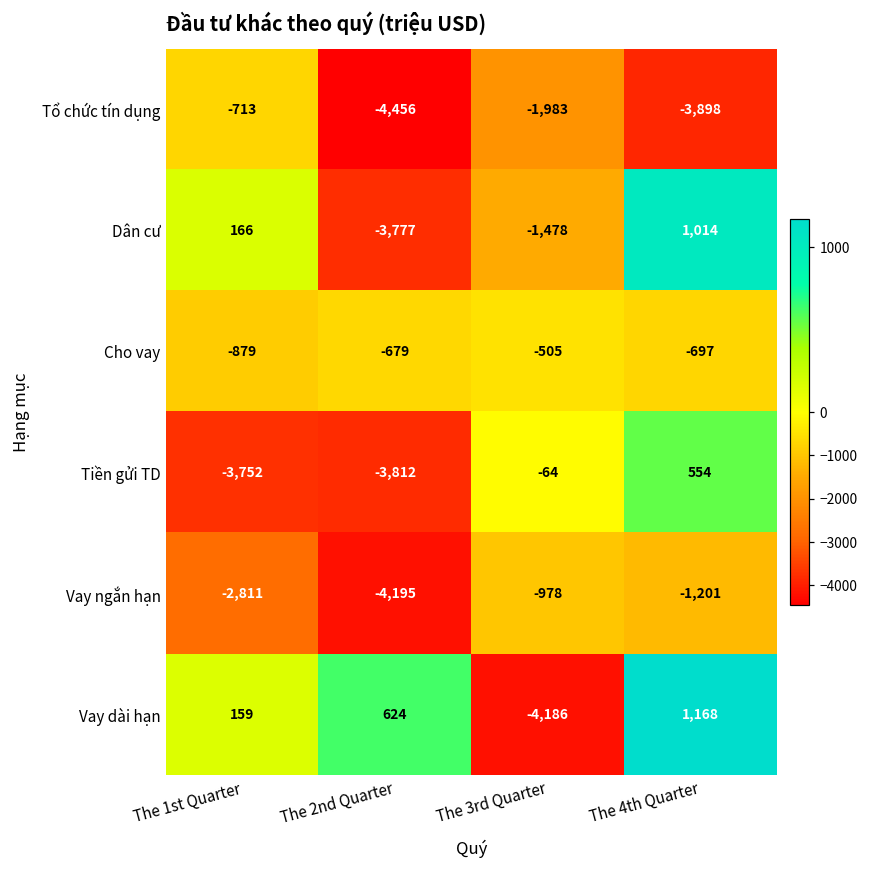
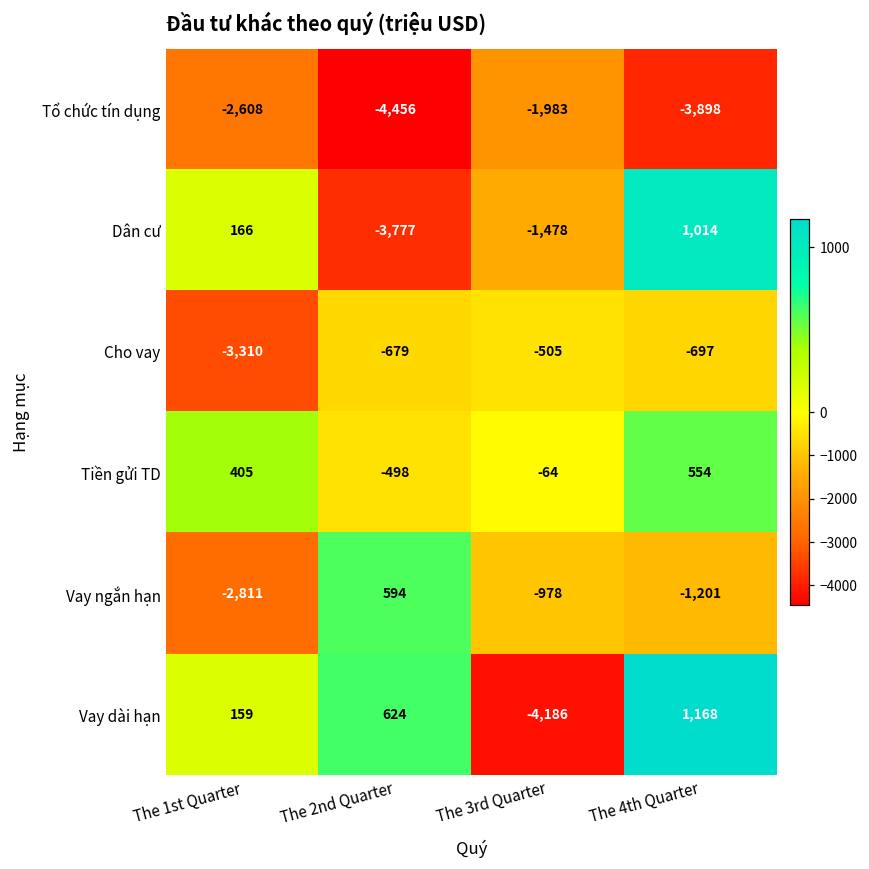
Tổ chức tín dụng, The 1st Quarter: -713 -> -2,608
Cho vay, The 1st Quarter: -879 -> -3,310
Tiền gửi TD, The 1st Quarter: -3,752 -> 405
Tiền gửi TD, The 2nd Quarter: -3,812 -> -498
Vay ngắn hạn, The 2nd Quarter: -4,195 -> 594
